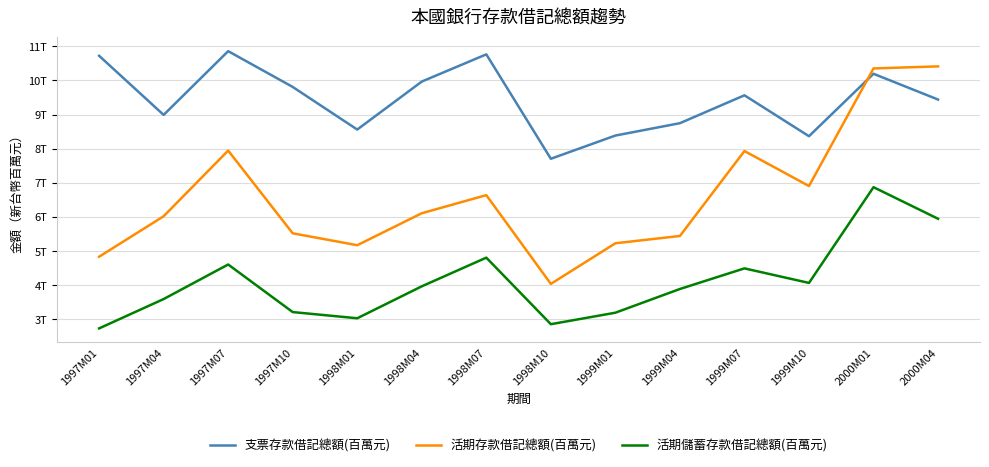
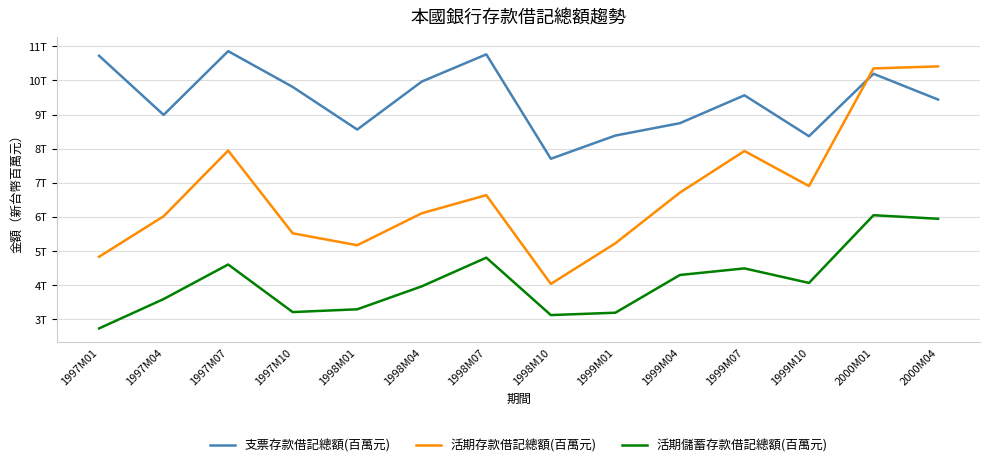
活期儲蓄存款借記總額(百萬元), 1998M01: 3.0T -> 3.3T
活期儲蓄存款借記總額(百萬元), 1998M10: 2.9T -> 3.1T
活期存款借記總額(百萬元), 1999M04: 5.4T -> 6.7T
活期儲蓄存款借記總額(百萬元), 1999M04: 3.9T -> 4.3T
活期儲蓄存款借記總額(百萬元), 2000M01: 6.9T -> 6.0T
